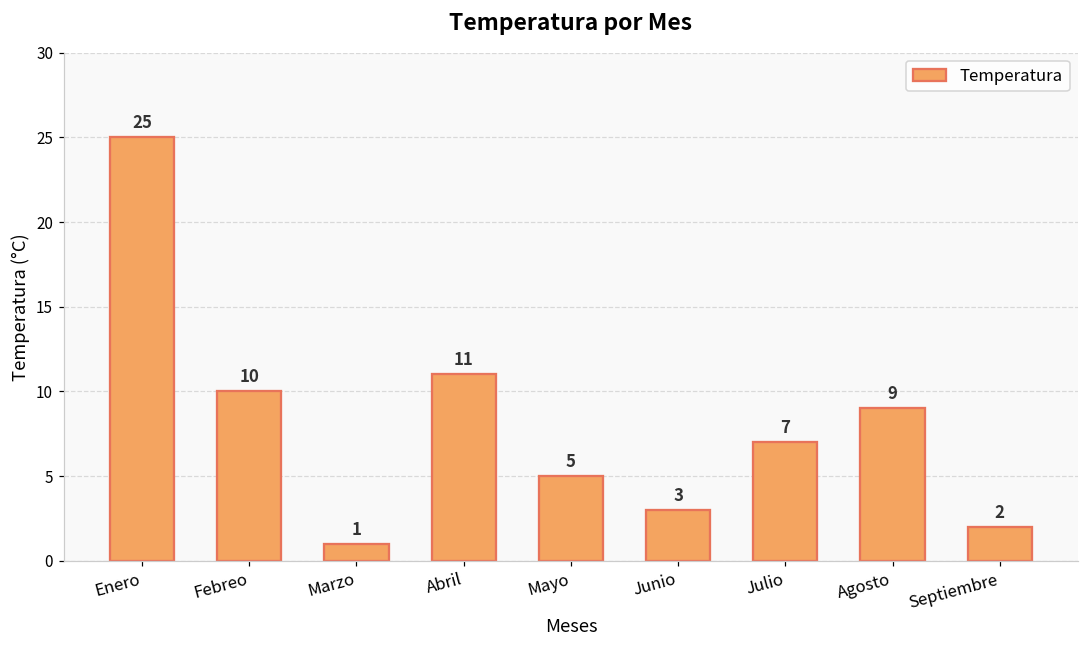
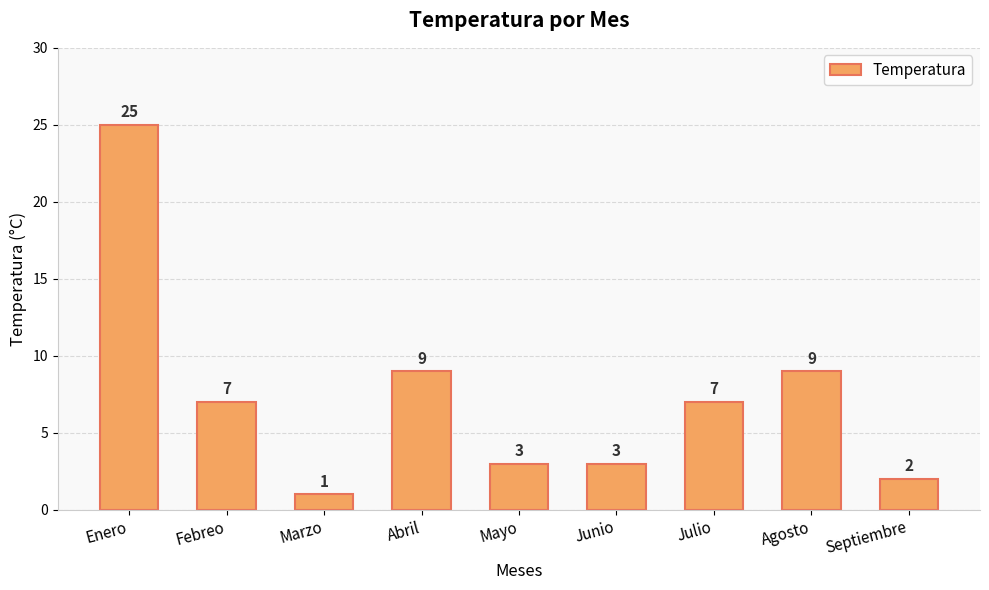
Febreo: 10 -> 7
Abril: 11 -> 9
Mayo: 5 -> 3
